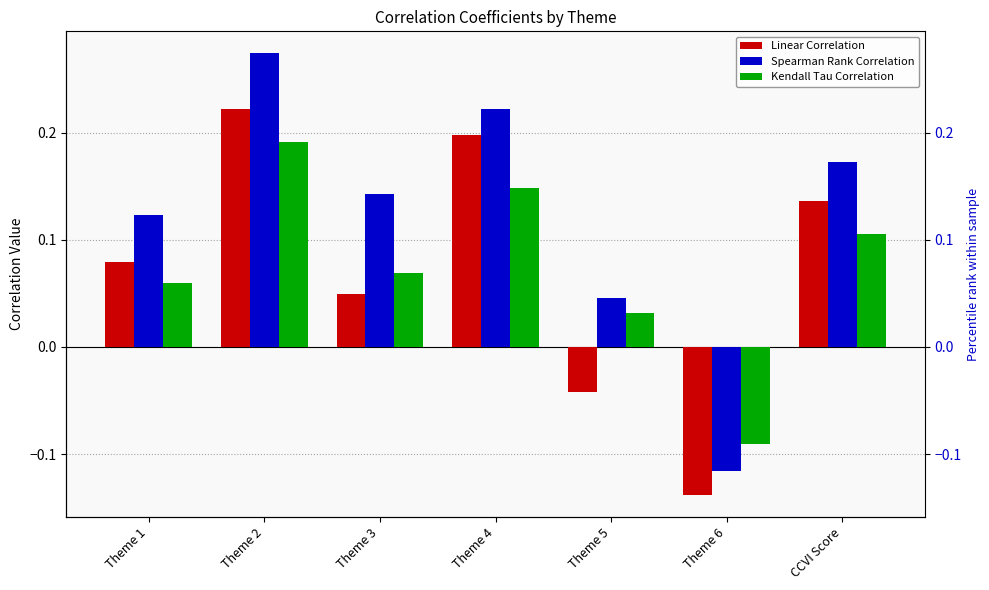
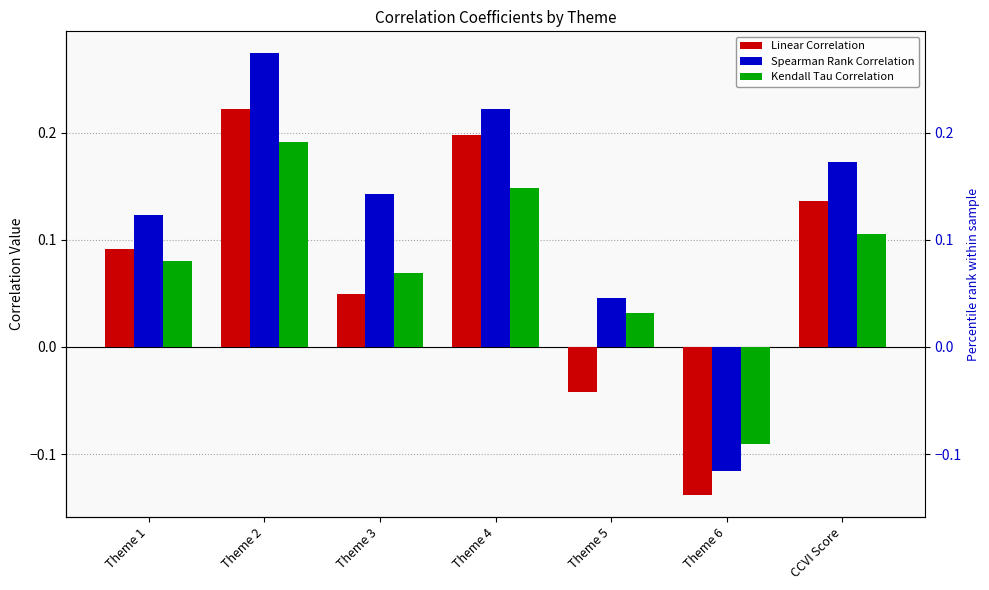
Linear Correlation, Theme 1: 0.079 -> 0.091
Kendall Tau Correlation, Theme 1: 0.06 -> 0.08
